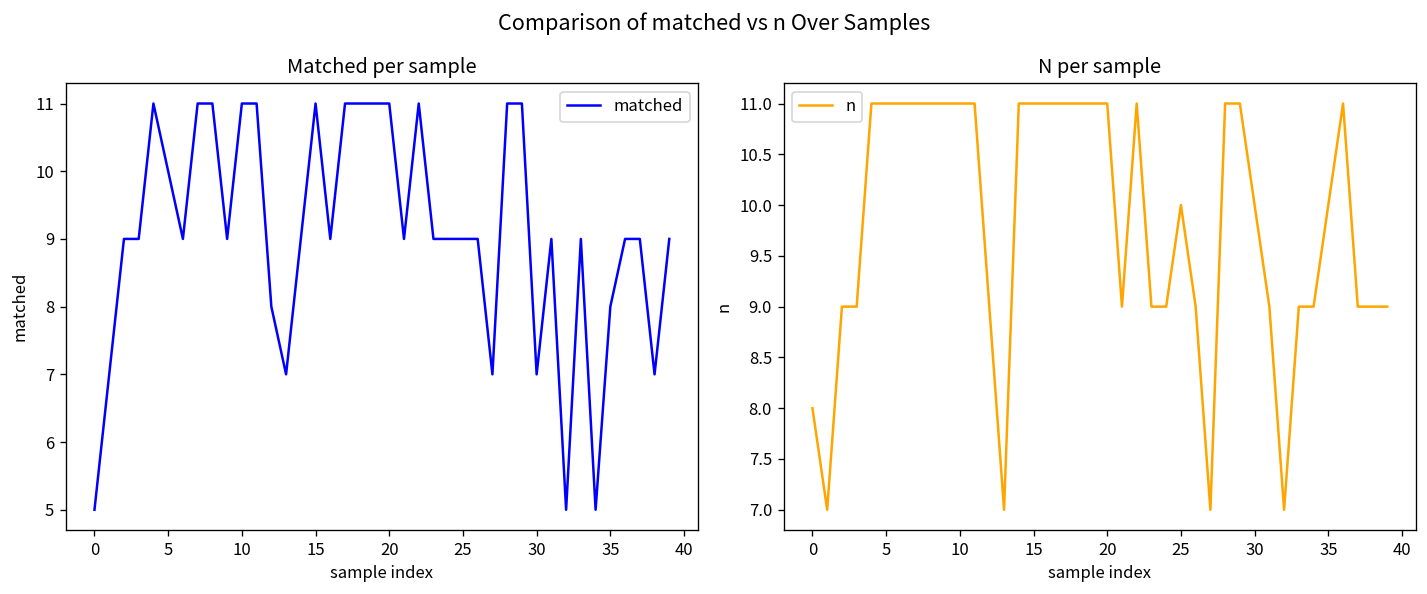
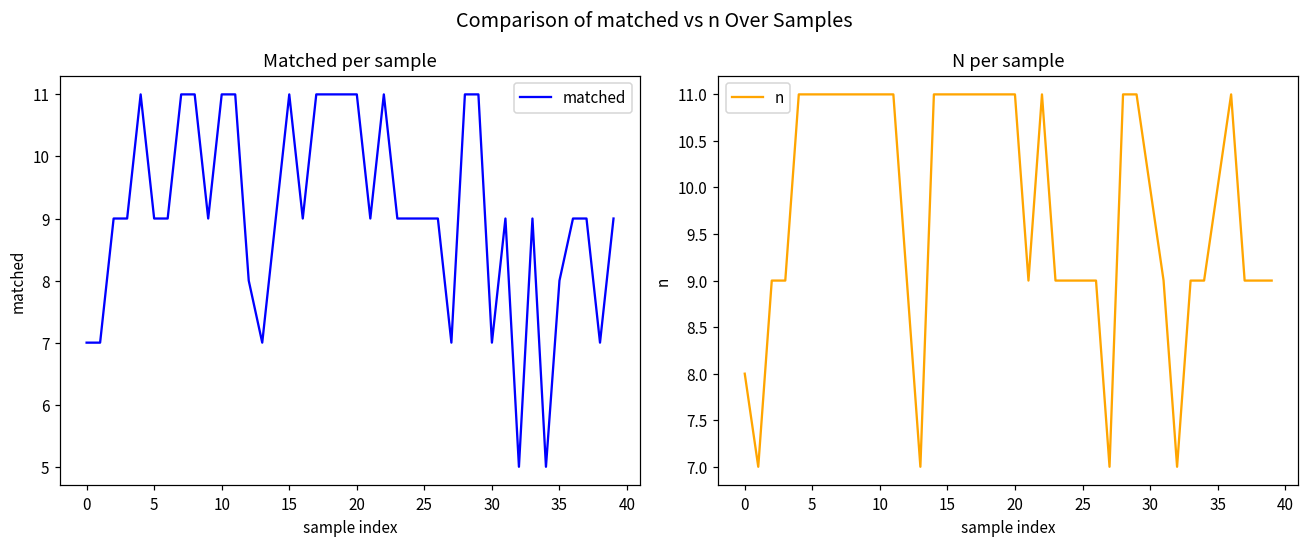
Matched per sample, 0: 5 -> 7
Matched per sample, 5: 10 -> 9
N per sample, 25: 10 -> 9
